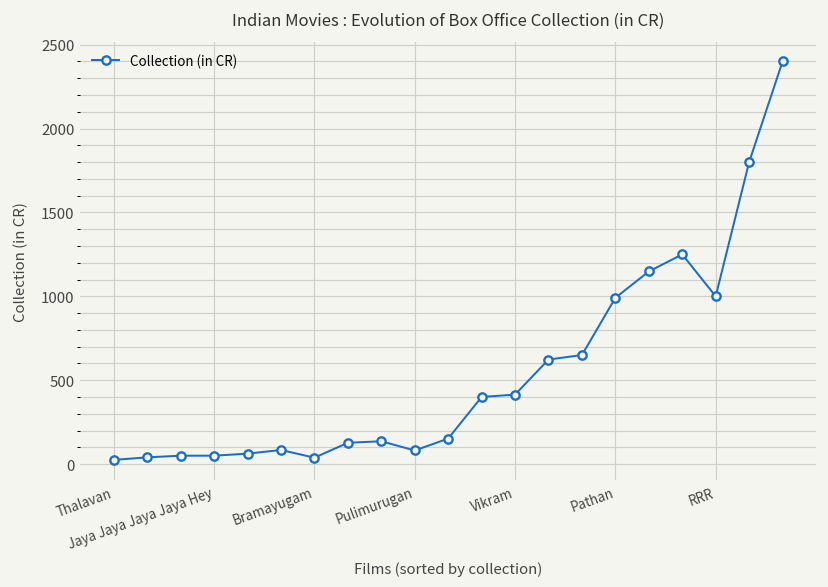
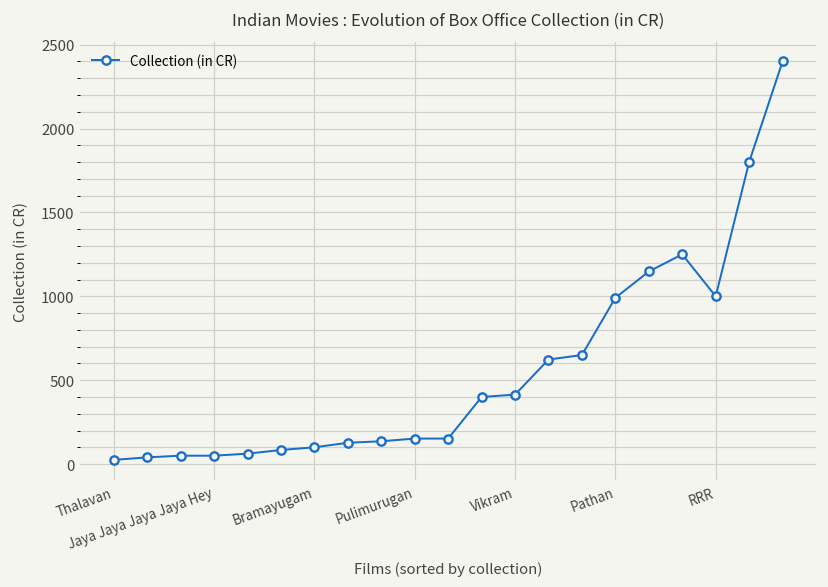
Bramayugam: 40 -> 100
Pulimurugan: 80 -> 150
